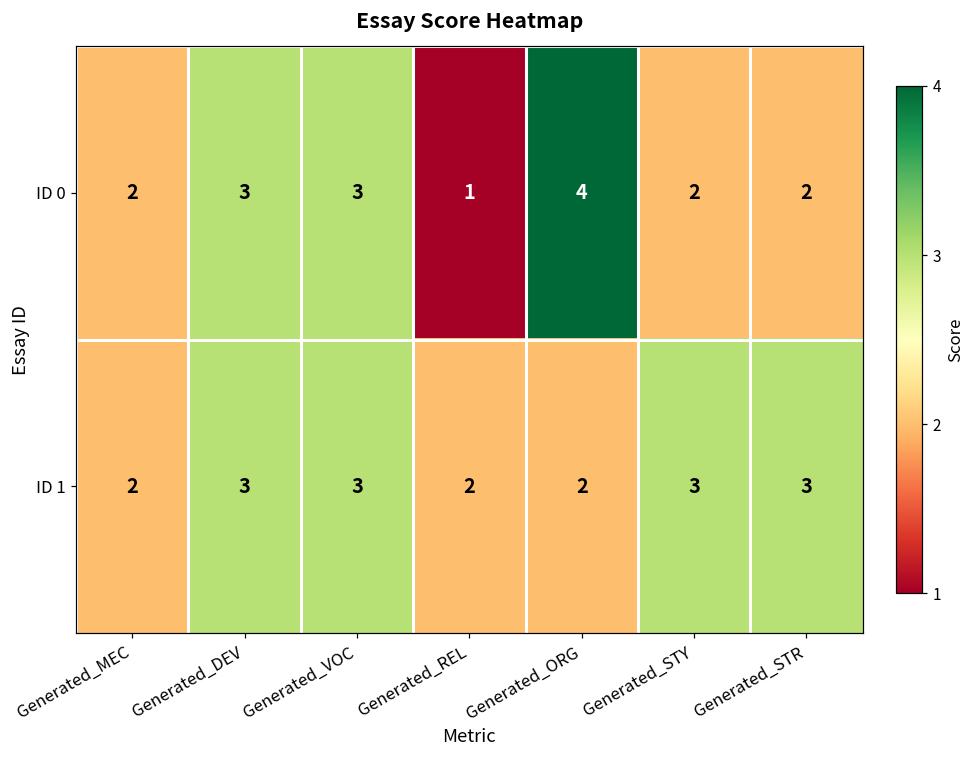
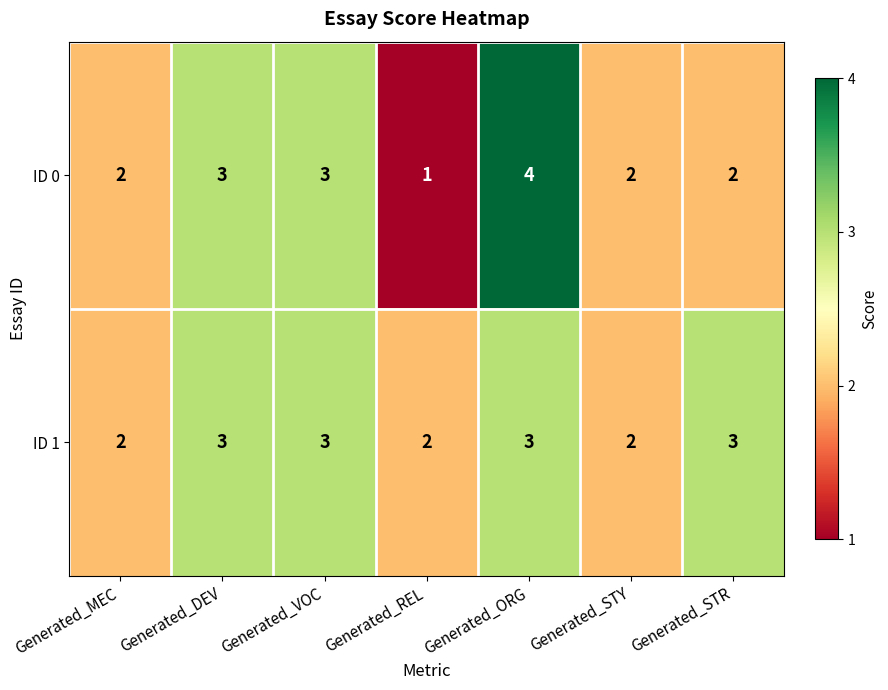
ID 1, Generated_ORG: 2 -> 3
ID 1, Generated_STY: 3 -> 2
